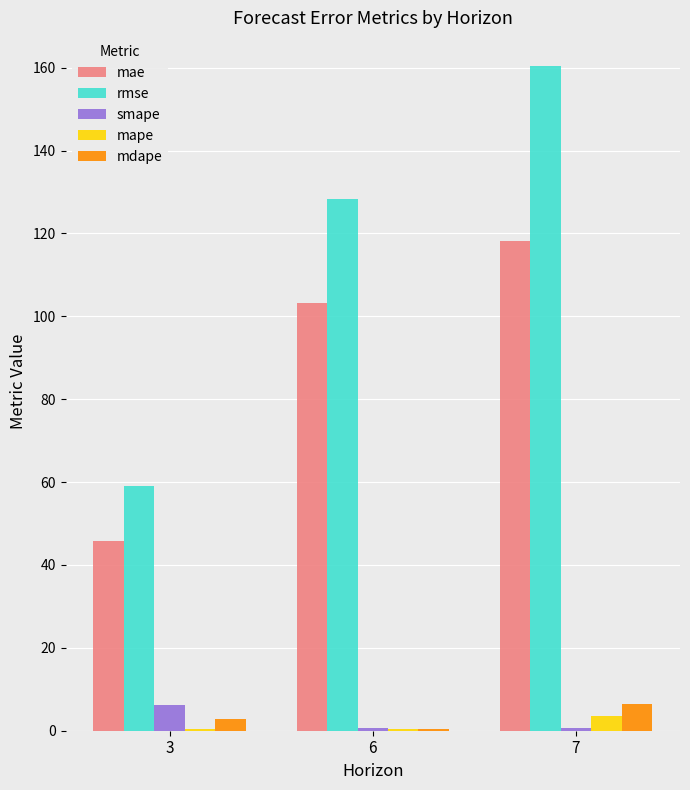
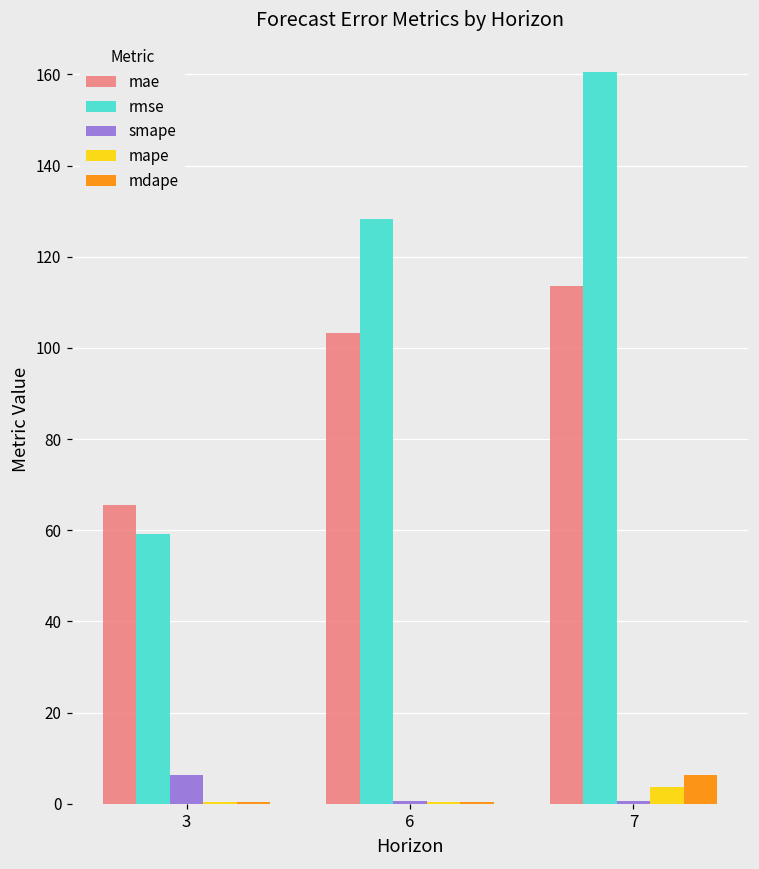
mae, 3: 46 -> 66
mdape, 3: 3 -> 0
mae, 7: 118 -> 114
